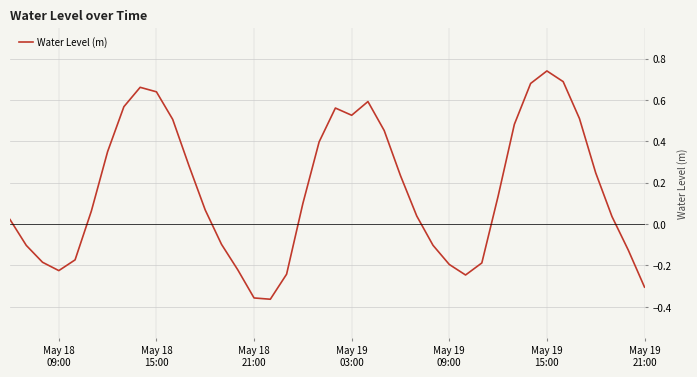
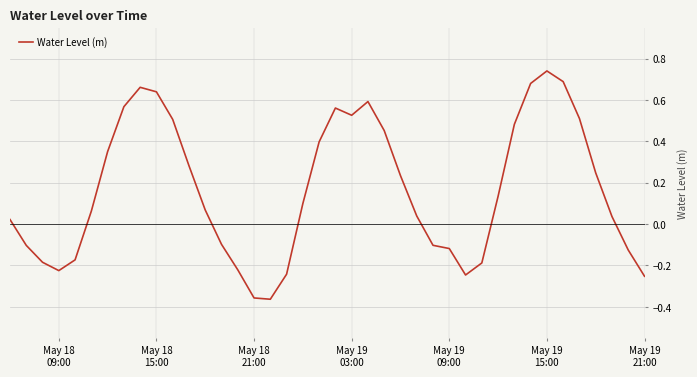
May 19 09:00: -0.20 -> -0.12
May 19 21:00: -0.31 -> -0.25
